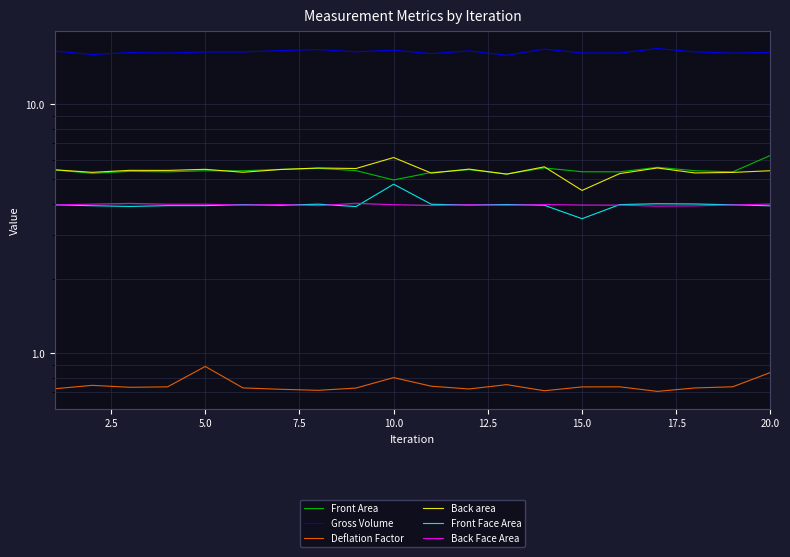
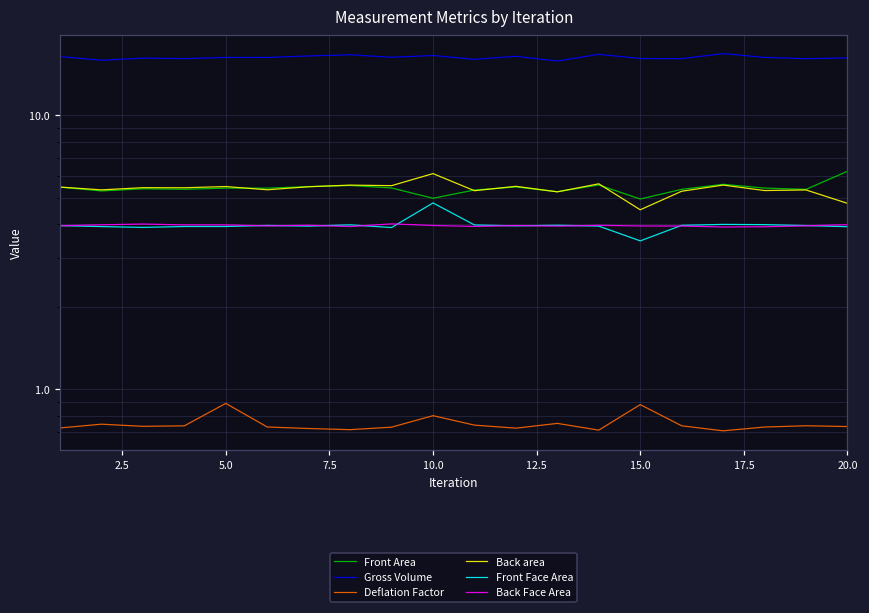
Front Area, 15.0: 5.4 -> 4.9
Deflation Factor, 15.0: 0.73 -> 0.88
Deflation Factor, 20.0: 0.84 -> 0.73
Back area, 20.0: 5.4 -> 4.8
